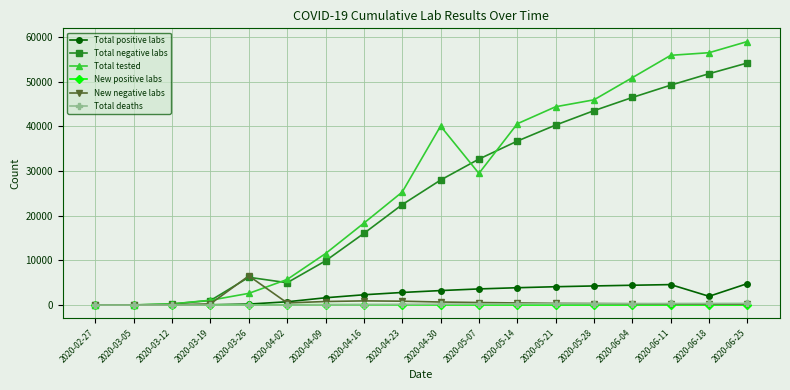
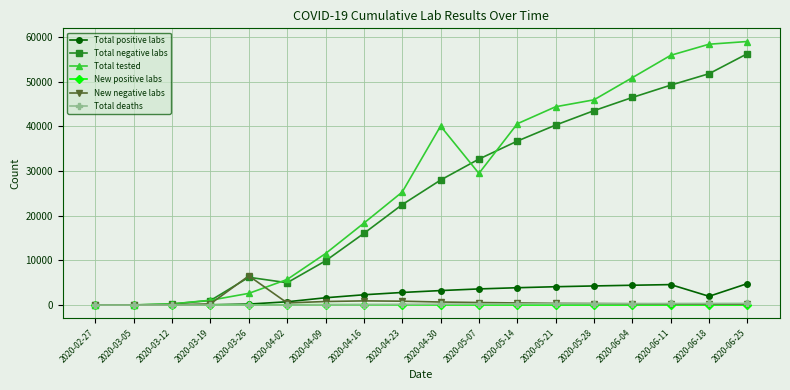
Total tested, 2020-06-18: 56000 -> 58000
Total negative labs, 2020-06-25: 54000 -> 56000
